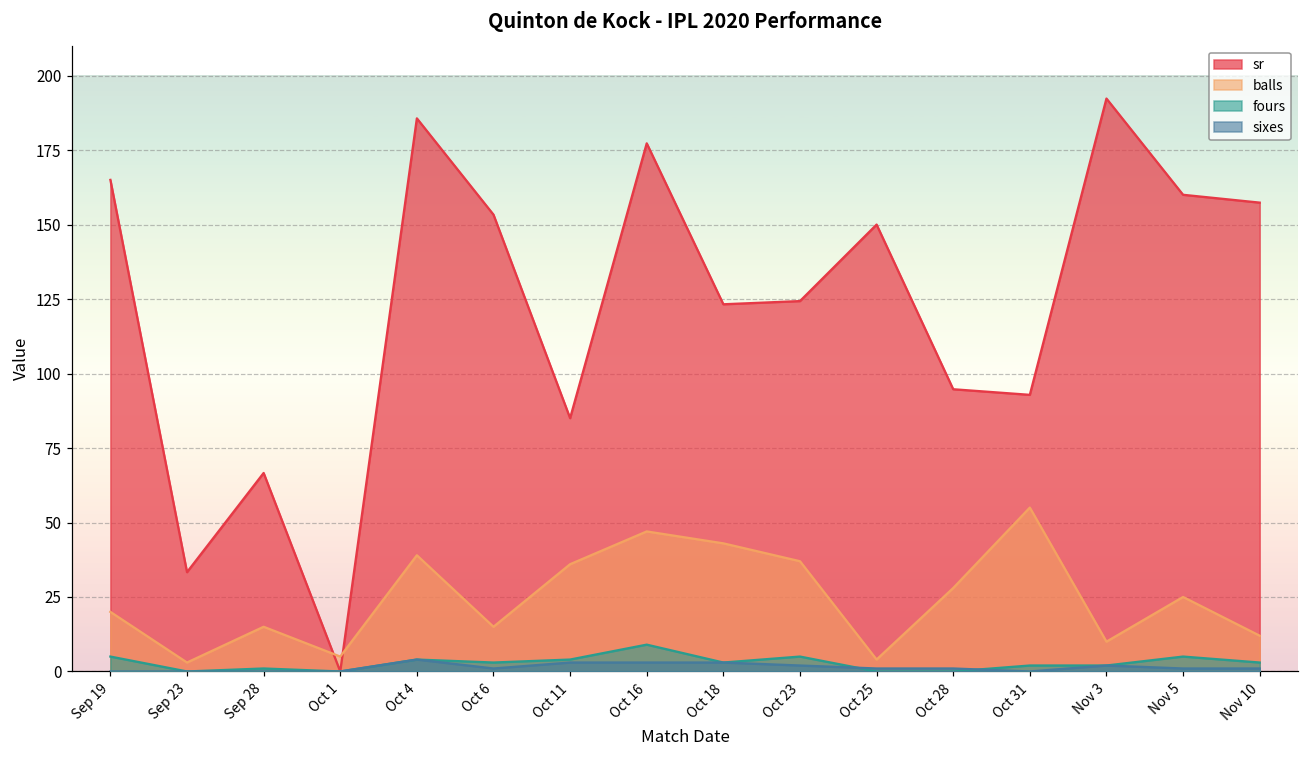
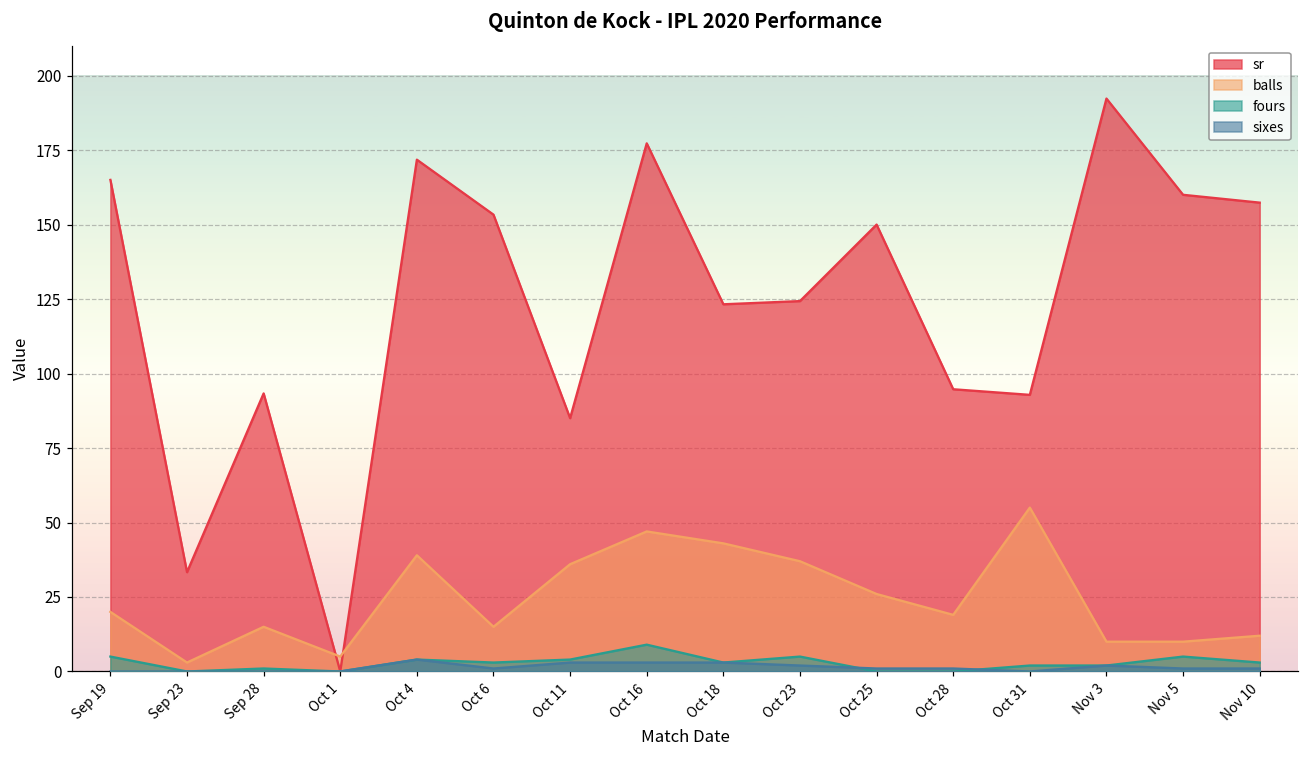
sr, Sep 28: 67 -> 93
sr, Oct 4: 186 -> 172
balls, Oct 25: 4 -> 26
balls, Oct 28: 28 -> 19
balls, Nov 5: 25 -> 10
